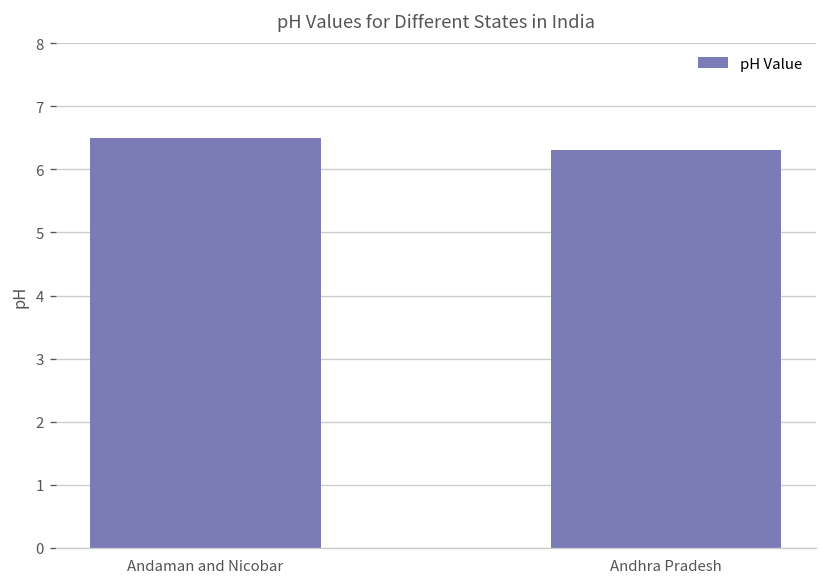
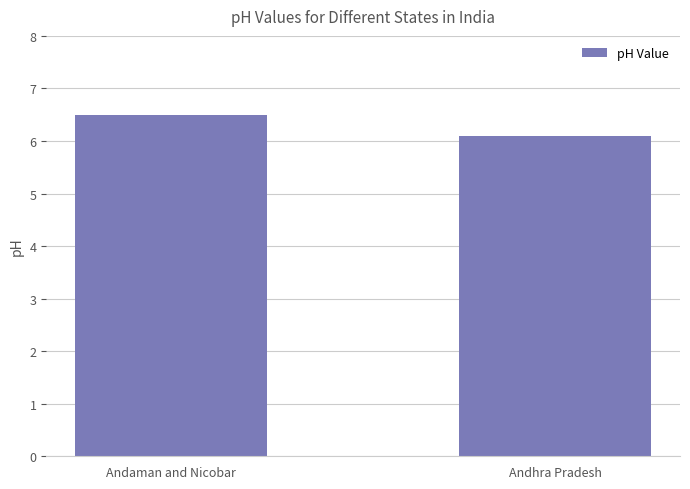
Andhra Pradesh: 6.3 -> 6.1
